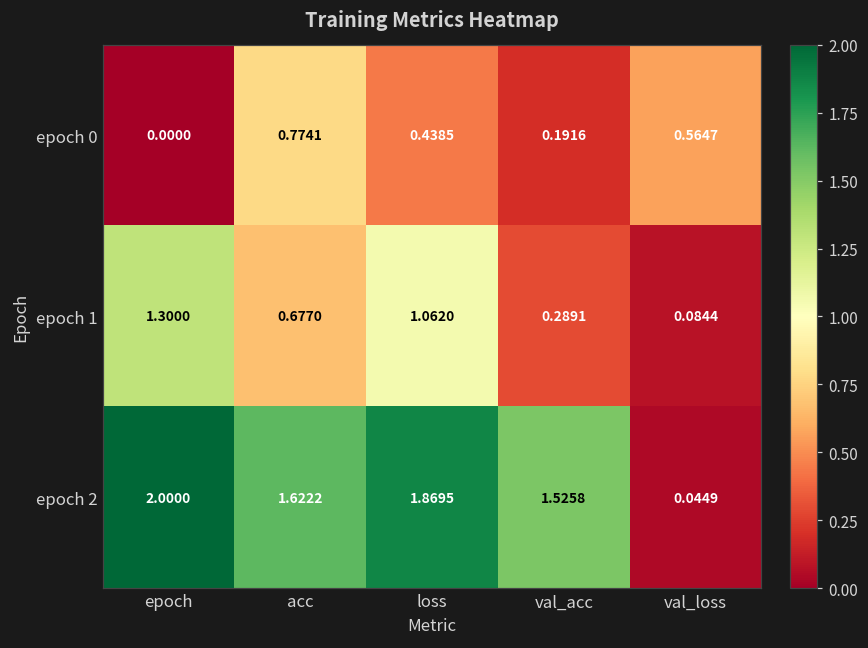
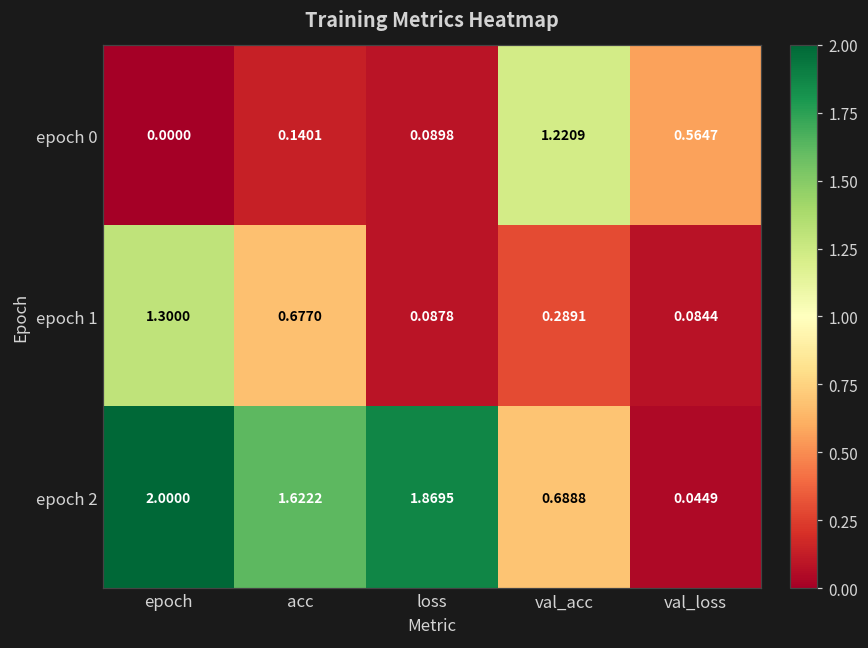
epoch 0, acc: 0.7741 -> 0.1401
epoch 0, loss: 0.4385 -> 0.0898
epoch 0, val_acc: 0.1916 -> 1.2209
epoch 1, loss: 1.0620 -> 0.0878
epoch 2, val_acc: 1.5258 -> 0.6888
